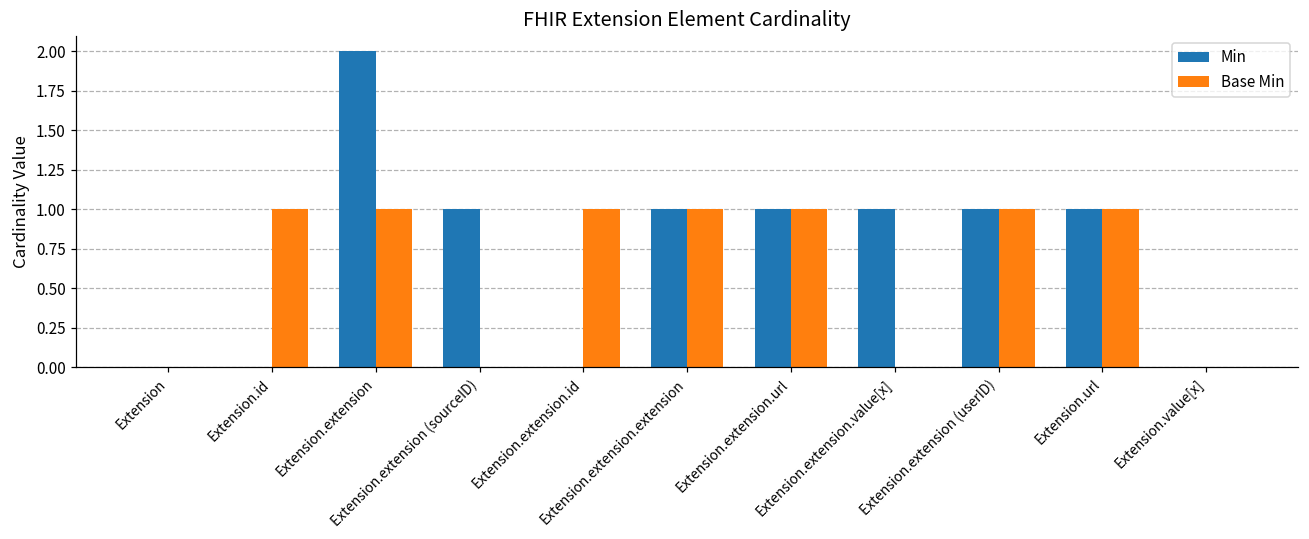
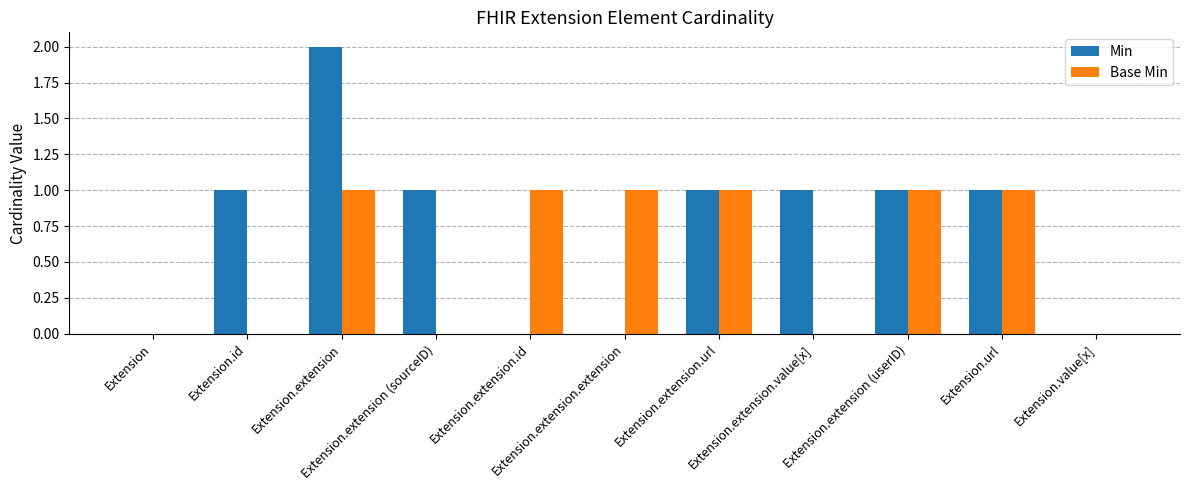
Min, Extension.id: 0 -> 1
Base Min, Extension.id: 1 -> 0
Min, Extension.extension.extension: 1 -> 0
